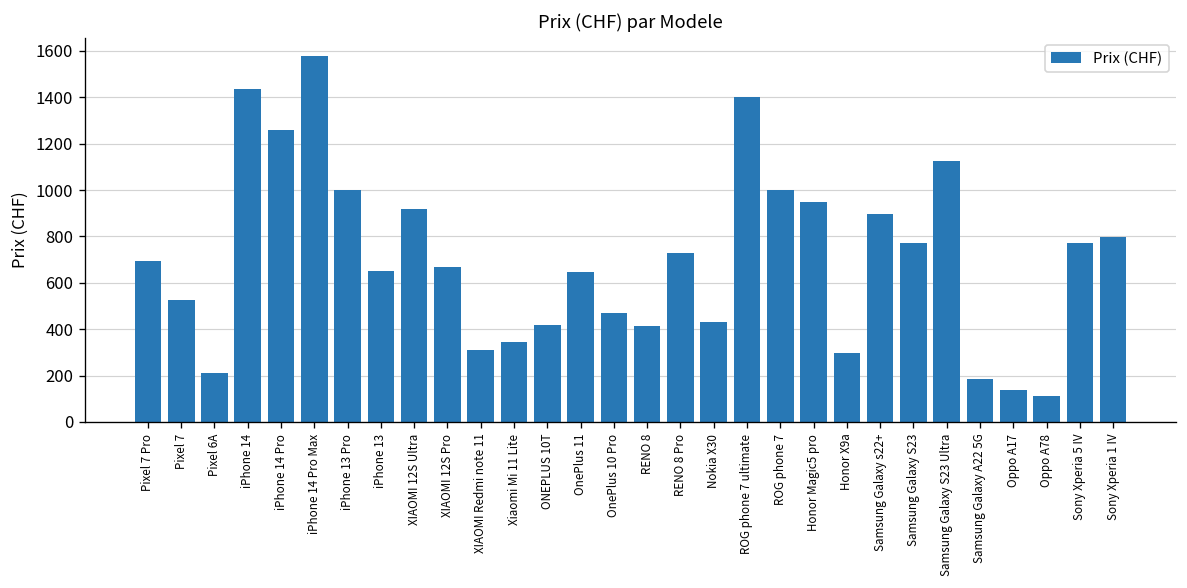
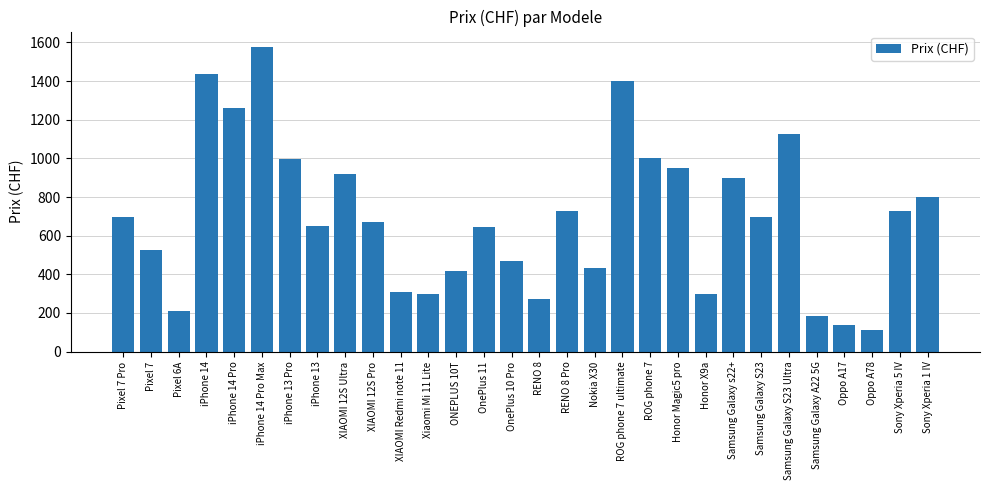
Xiaomi Mi 11 Lite: 340 -> 300
RENO 8: 420 -> 270
Samsung Galaxy S23: 770 -> 700
Sony Xperia 5 IV: 770 -> 730
